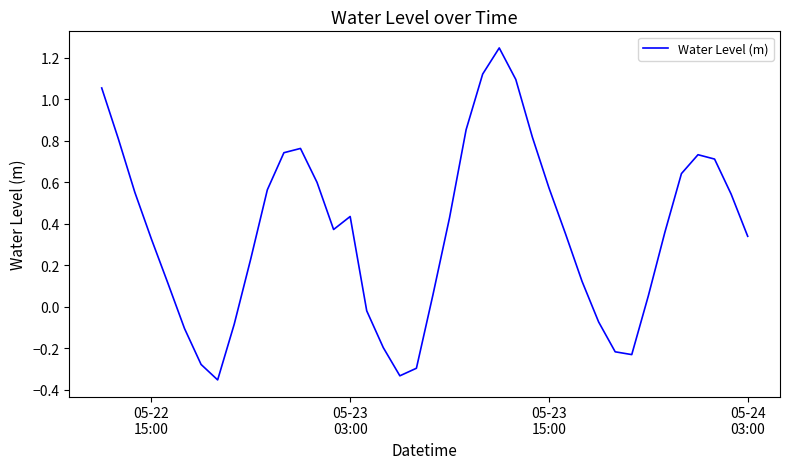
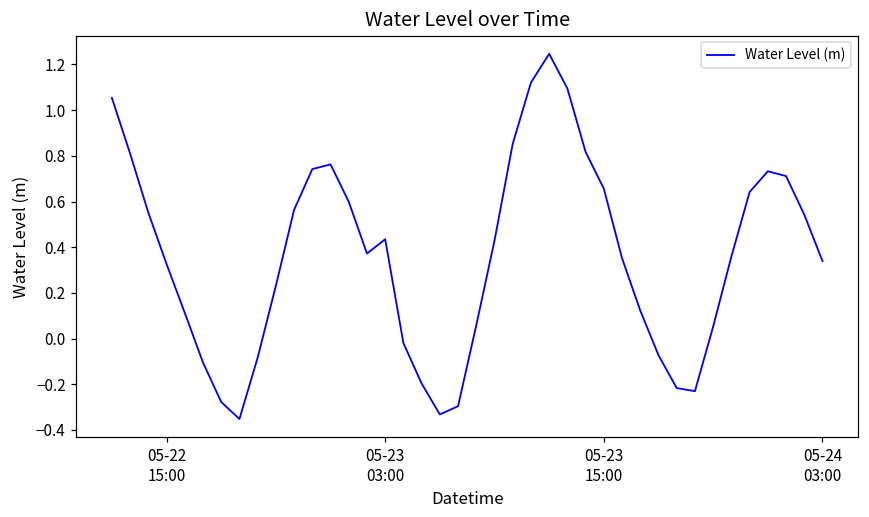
05-23 15:00: 0.57 -> 0.66
